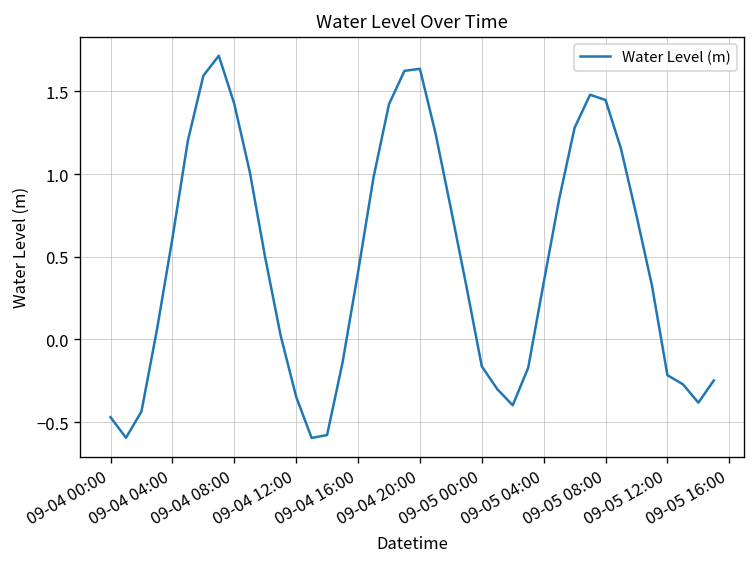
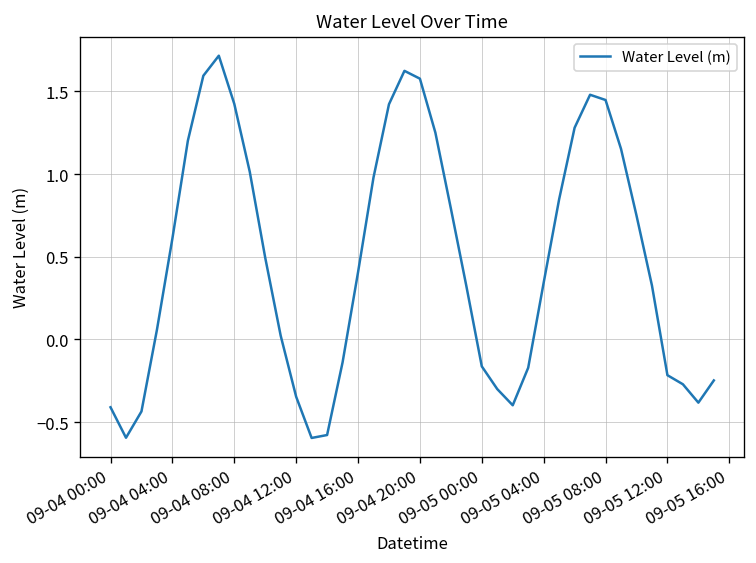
09-04 00:00: -0.47 -> -0.41
09-04 20:00: 1.64 -> 1.58
